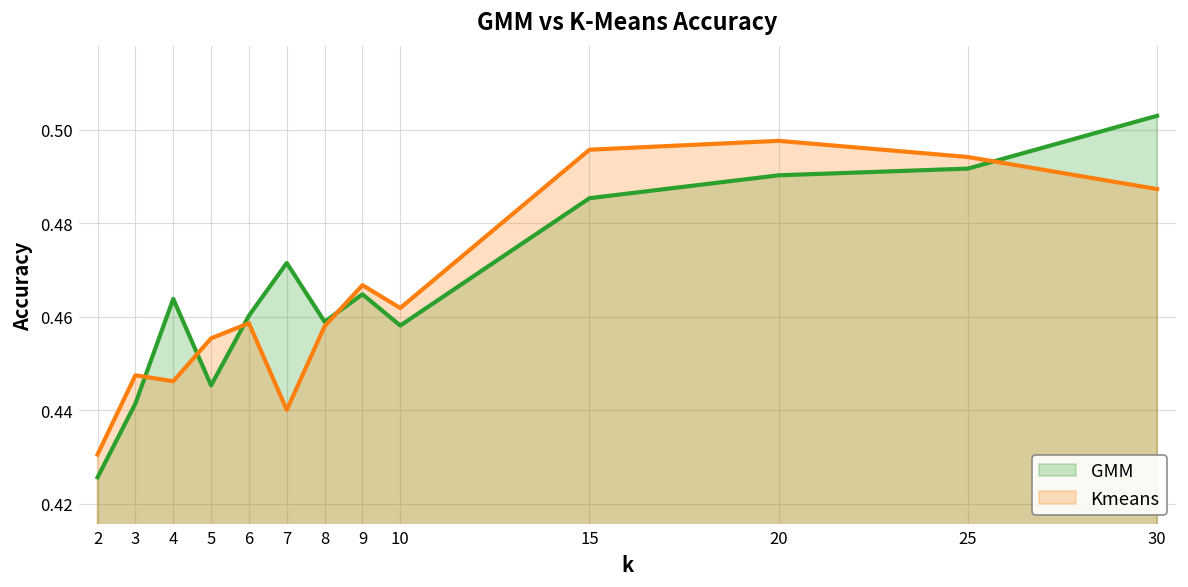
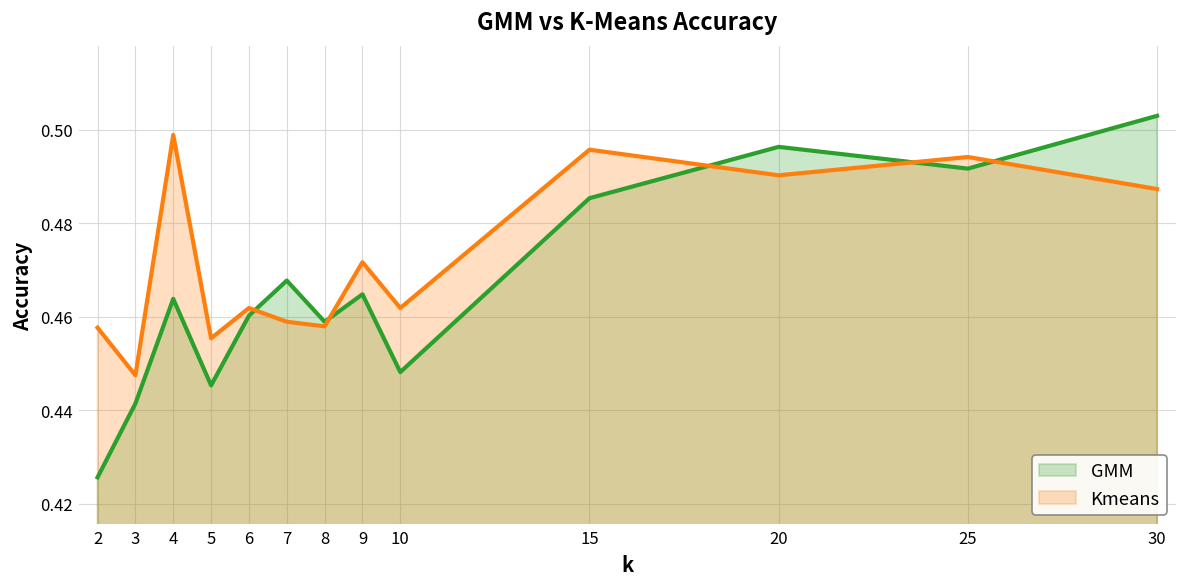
Kmeans, 2: 0.431 -> 0.458
Kmeans, 4: 0.446 -> 0.499
Kmeans, 6: 0.459 -> 0.462
GMM, 7: 0.471 -> 0.468
Kmeans, 7: 0.440 -> 0.459
Kmeans, 9: 0.467 -> 0.472
GMM, 10: 0.458 -> 0.448
GMM, 20: 0.490 -> 0.496
Kmeans, 20: 0.498 -> 0.490
